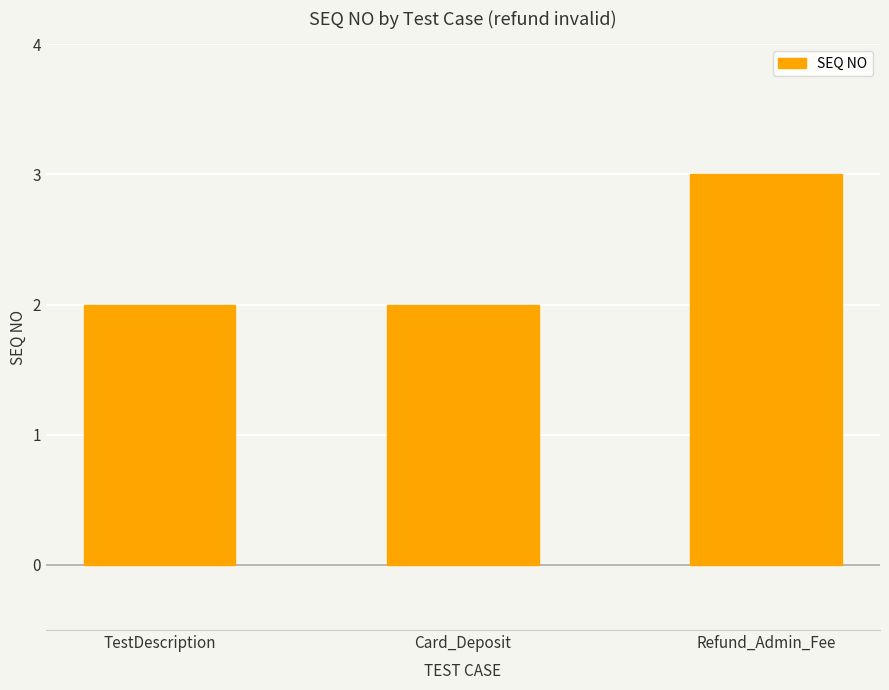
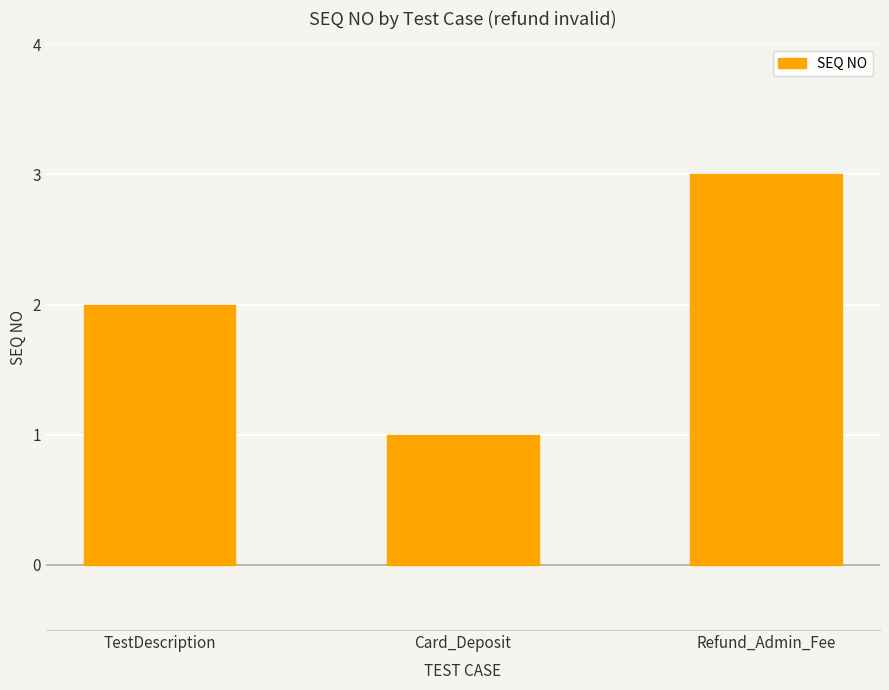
Card_Deposit: 2 -> 1
